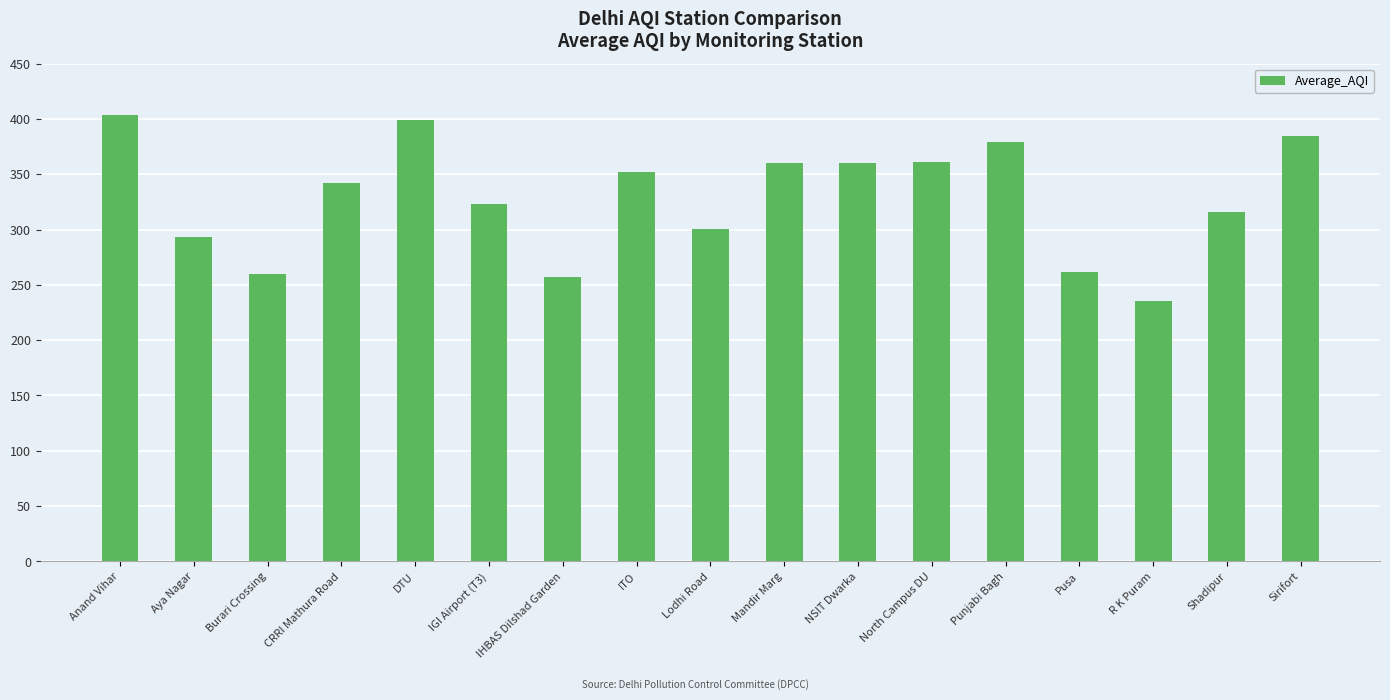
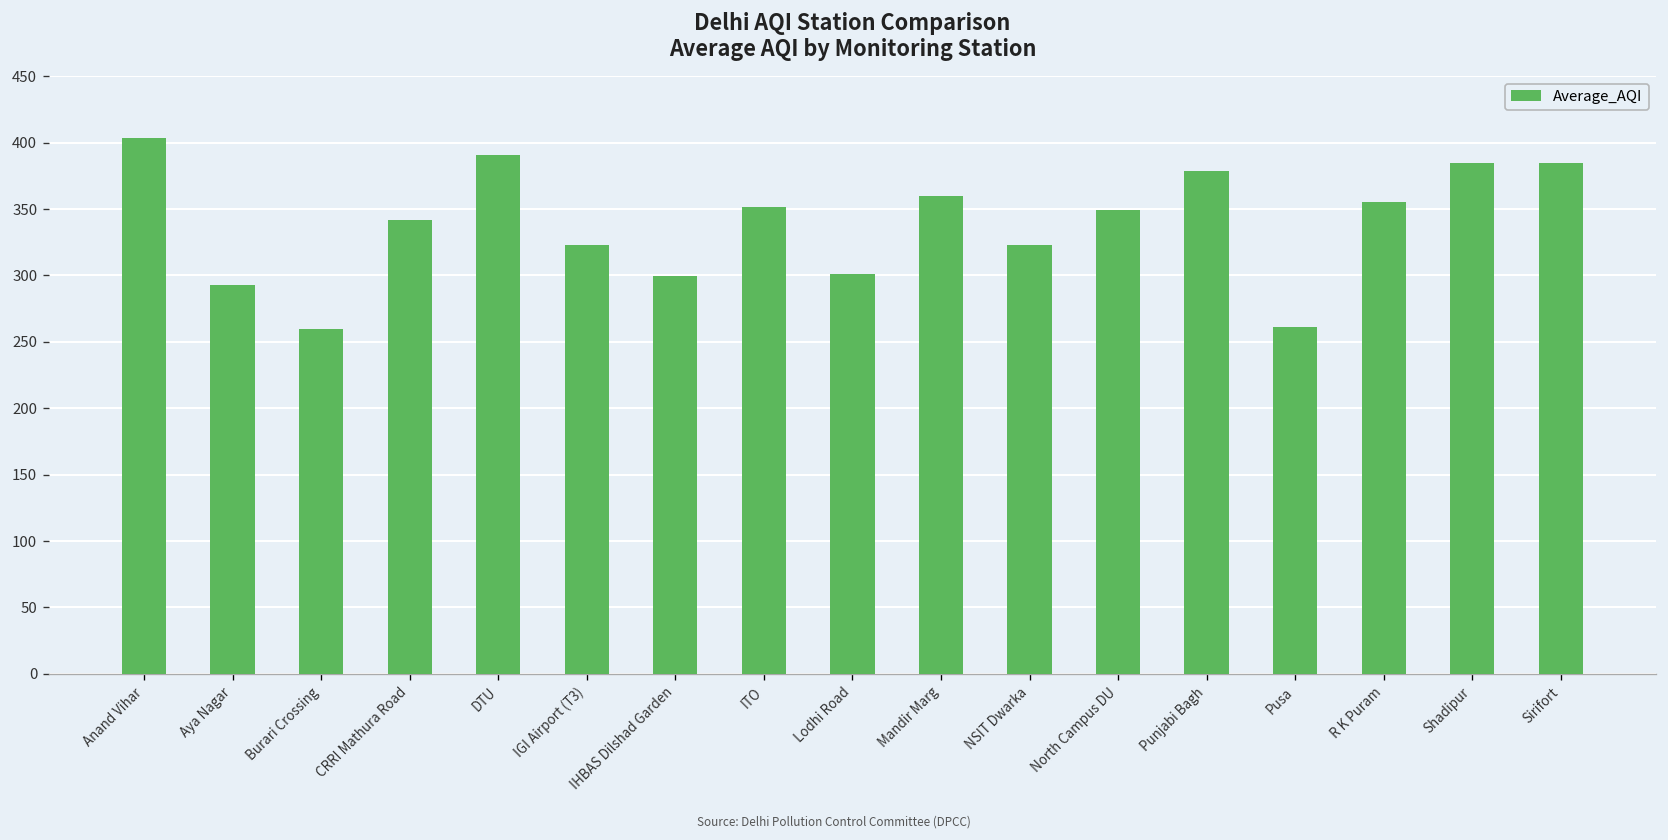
DTU: 399 -> 391
IHBAS Dilshad Garden: 257 -> 300
NSIT Dwarka: 360 -> 323
North Campus DU: 361 -> 349
R K Puram: 235 -> 356
Shadipur: 316 -> 384
